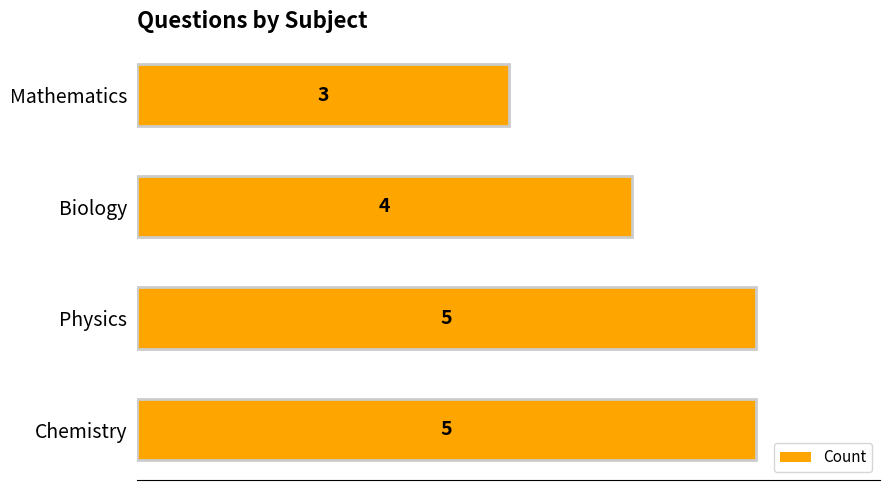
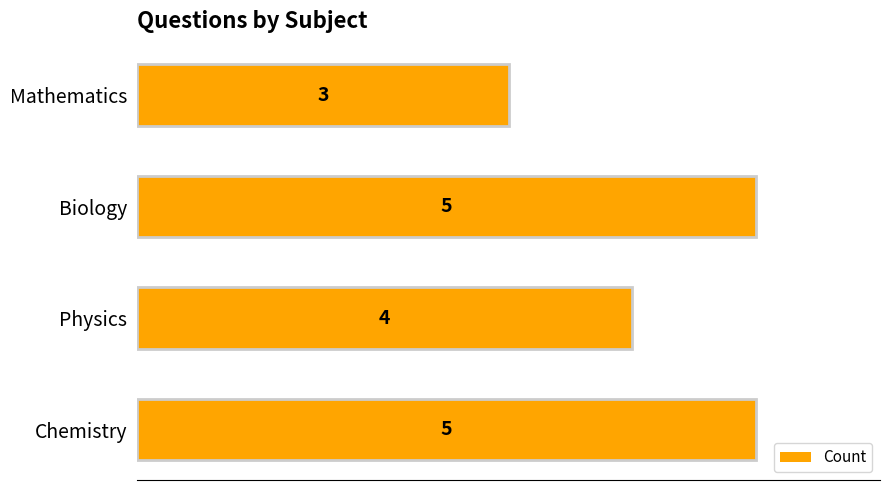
Biology: 4 -> 5
Physics: 5 -> 4
